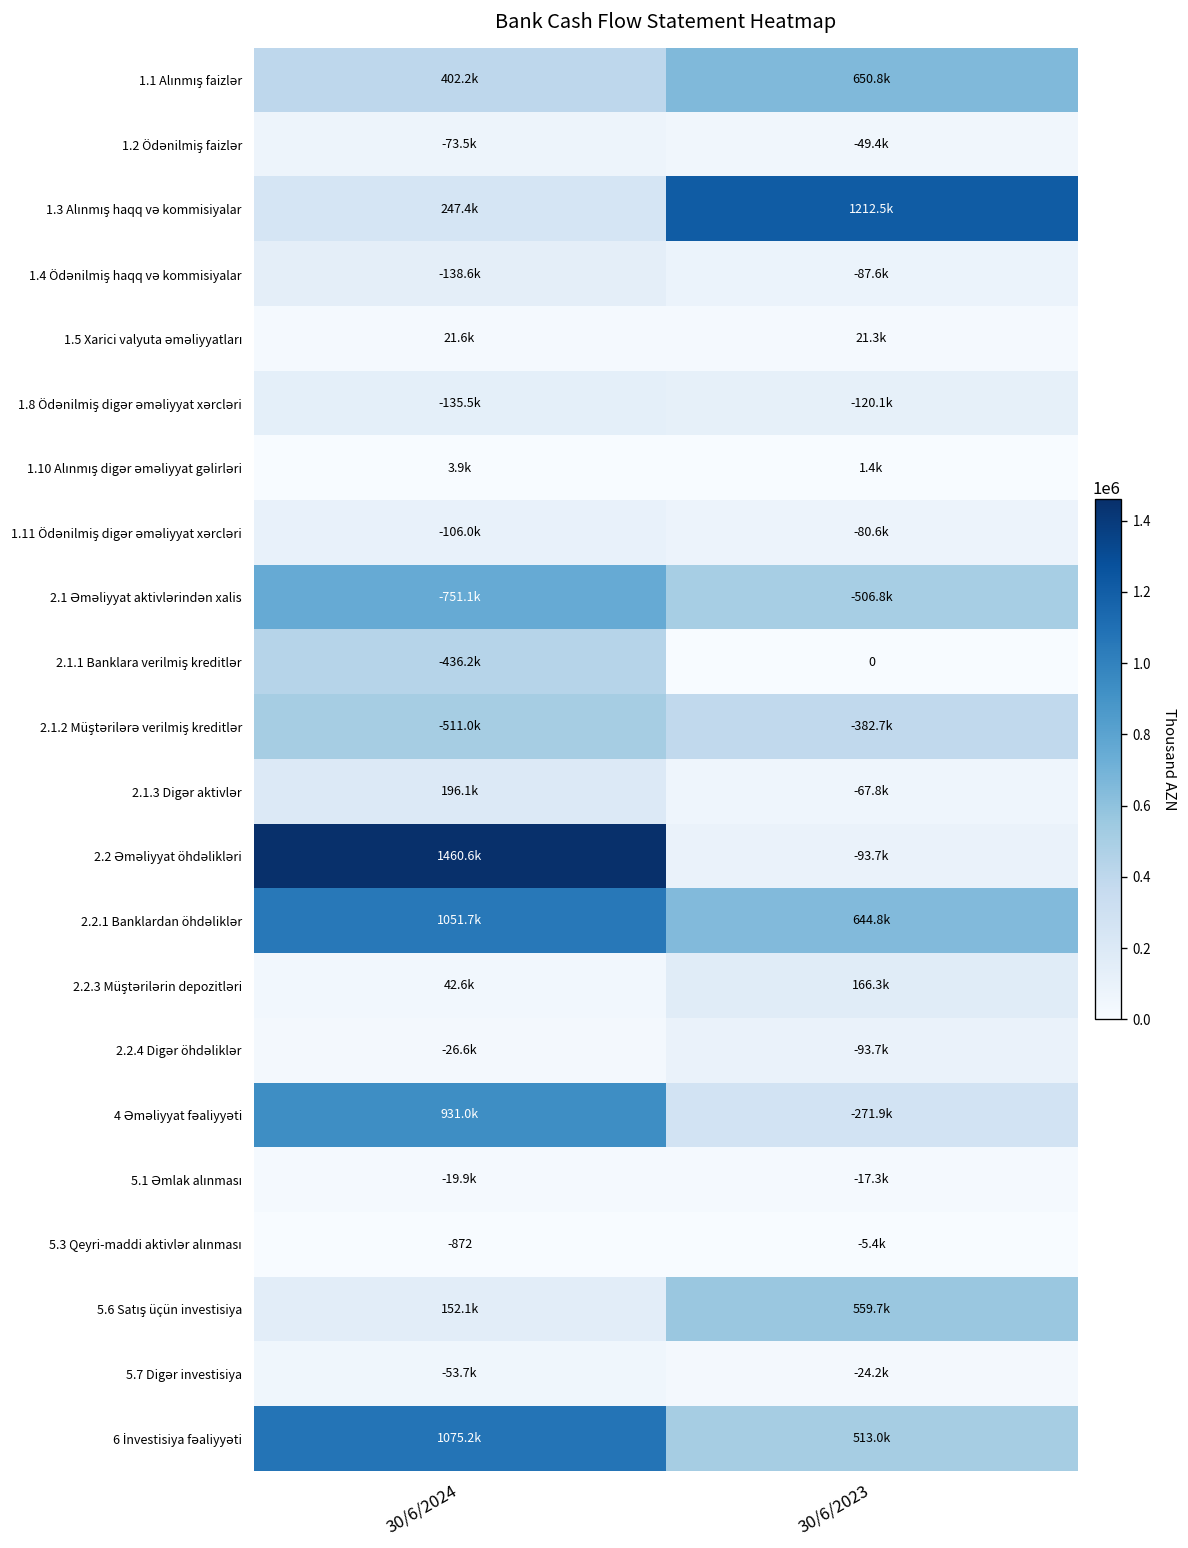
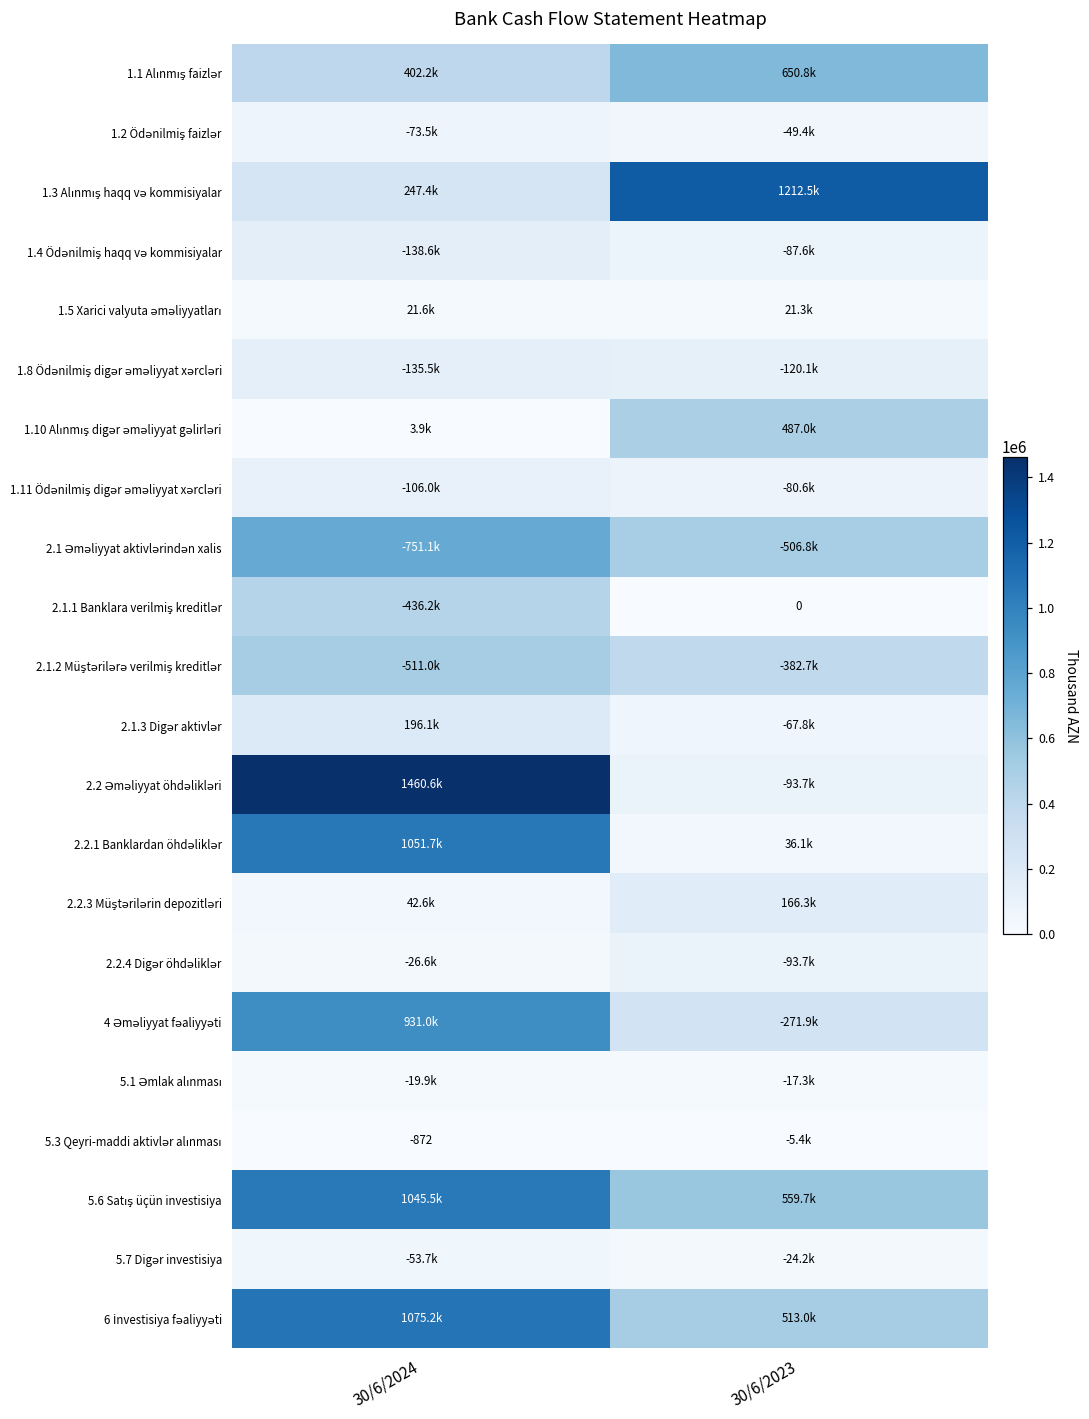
1.10 Alınmış digər əməliyyat gəlirləri, 30/6/2023: 1.4k -> 487.0k
2.2.1 Banklardan öhdəliklər, 30/6/2023: 644.8k -> 36.1k
5.6 Satış üçün investisiya, 30/6/2024: 152.1k -> 1045.5k
